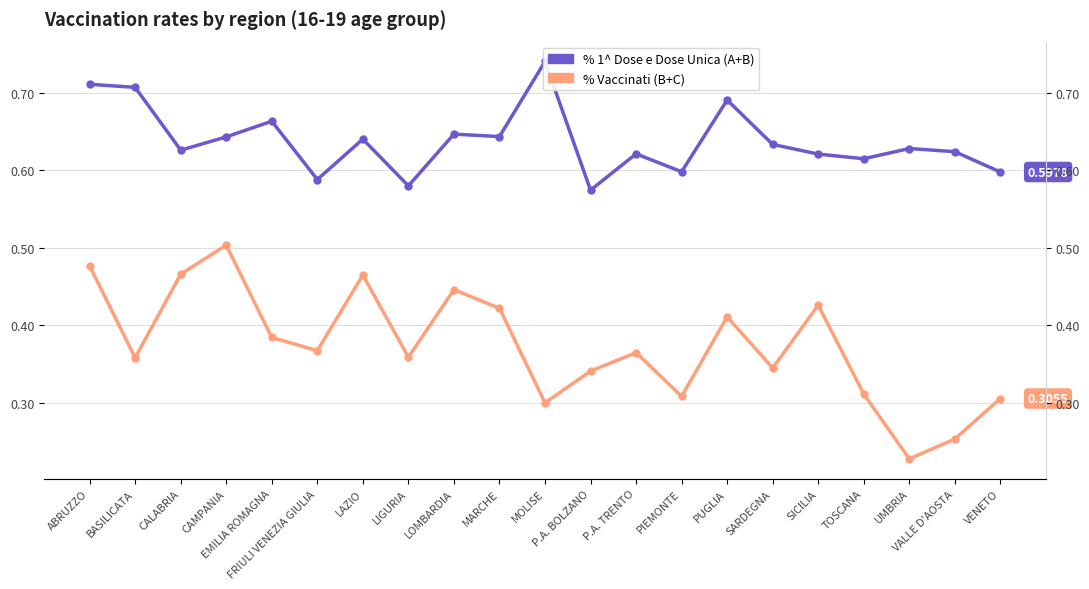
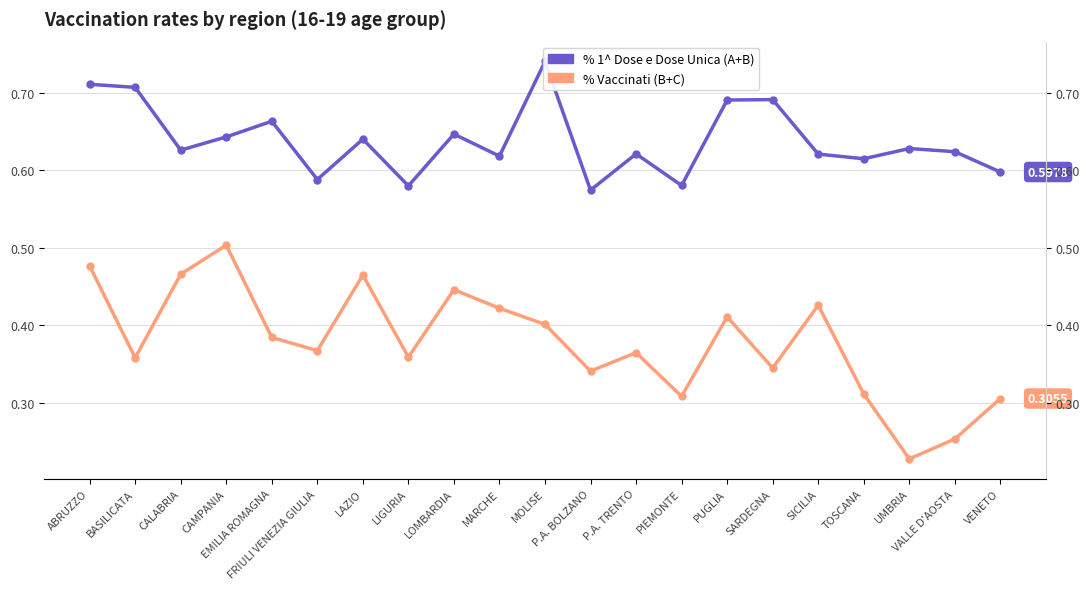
% 1^ Dose e Dose Unica (A+B), MARCHE: 0.64 -> 0.62
% Vaccinati (B+C), MOLISE: 0.30 -> 0.40
% 1^ Dose e Dose Unica (A+B), PIEMONTE: 0.60 -> 0.58
% 1^ Dose e Dose Unica (A+B), SARDEGNA: 0.63 -> 0.69
